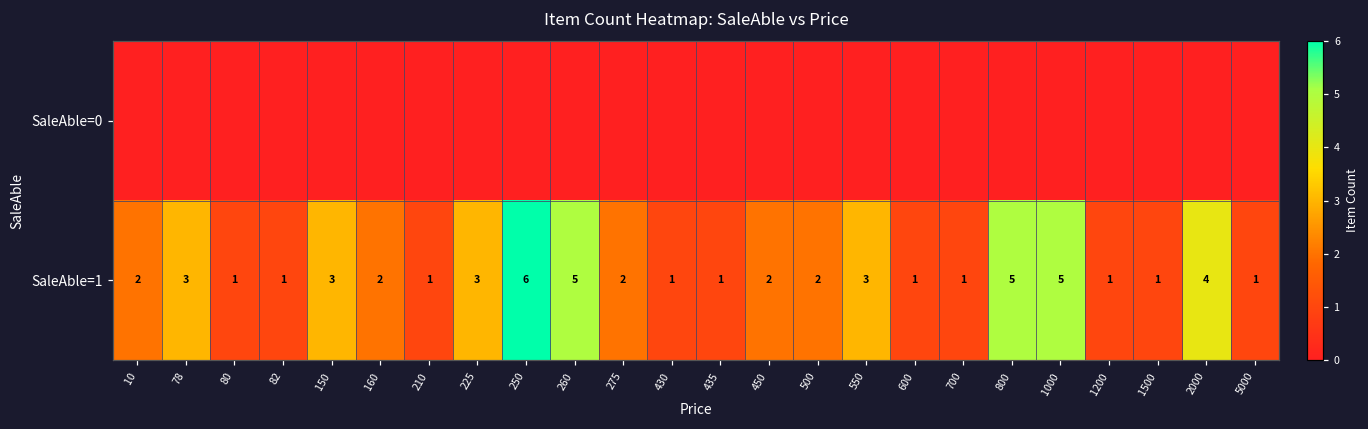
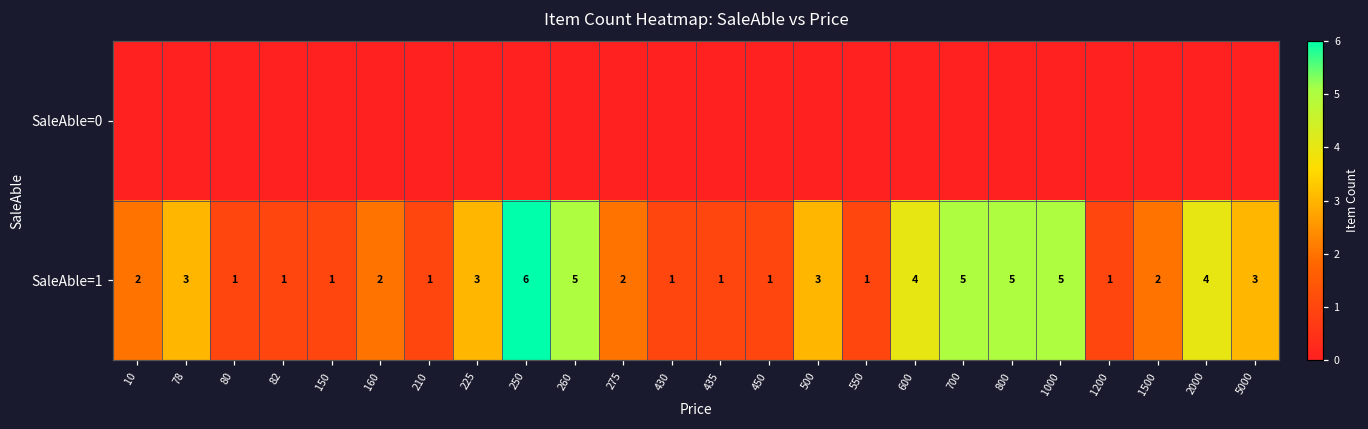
SaleAble=1, 150: 3 -> 1
SaleAble=1, 450: 2 -> 1
SaleAble=1, 500: 2 -> 3
SaleAble=1, 550: 3 -> 1
SaleAble=1, 600: 1 -> 4
SaleAble=1, 700: 1 -> 5
SaleAble=1, 1500: 1 -> 2
SaleAble=1, 5000: 1 -> 3
